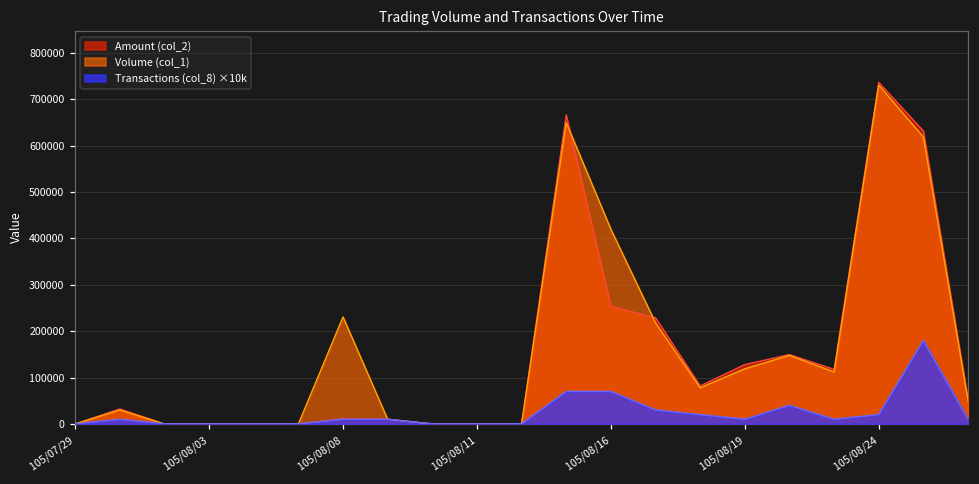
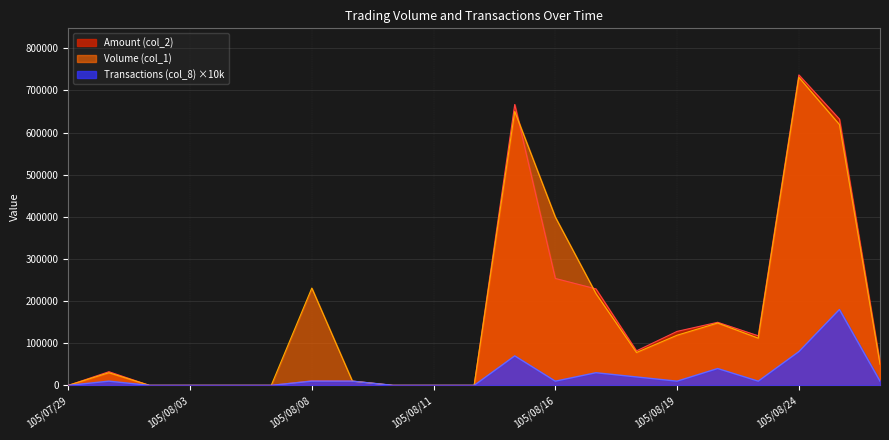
Volume (col_1), 105/08/16: 420000 -> 400000
Transactions (col_8) ×10k, 105/08/16: 70000 -> 10000
Transactions (col_8) ×10k, 105/08/24: 20000 -> 80000
